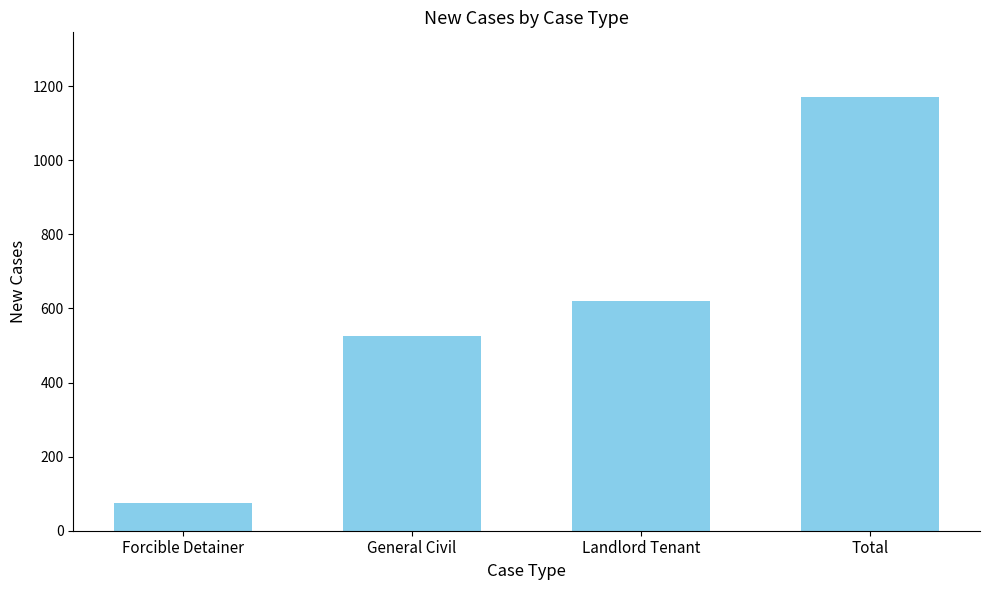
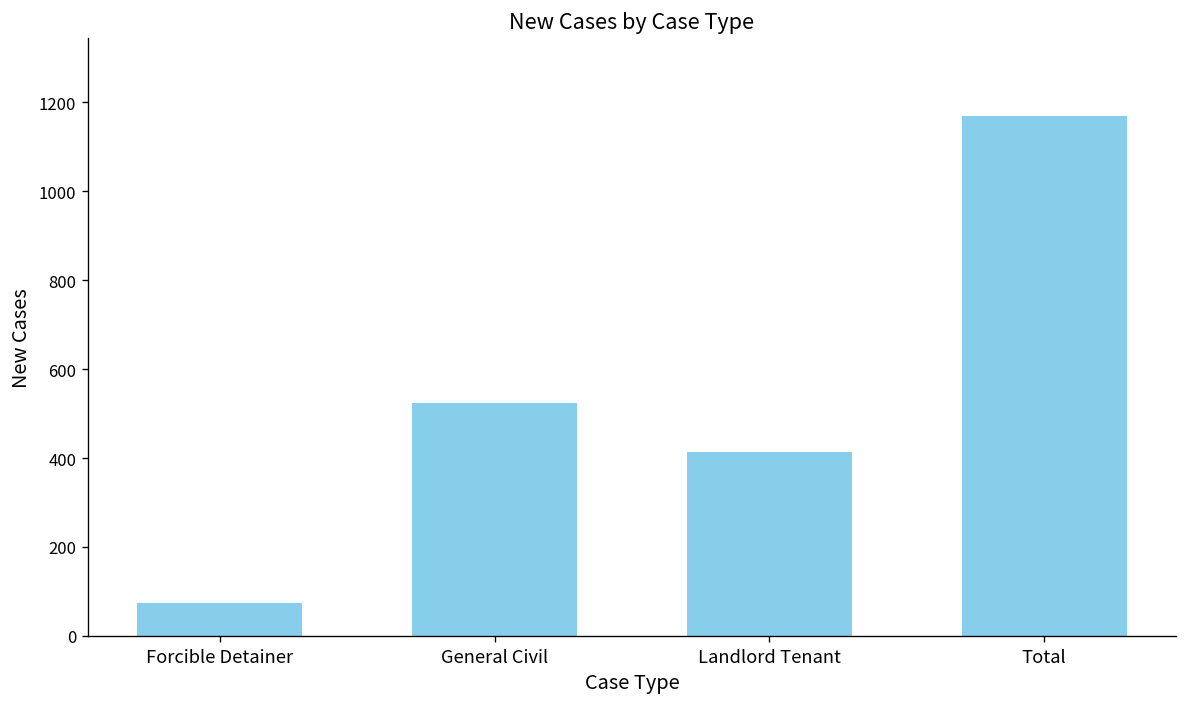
Landlord Tenant: 620 -> 410
